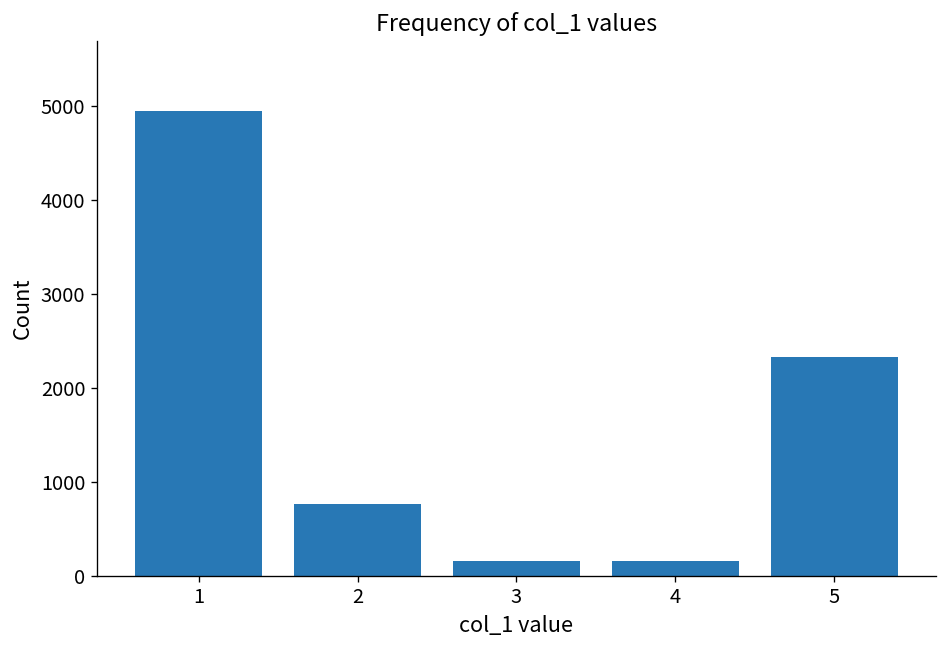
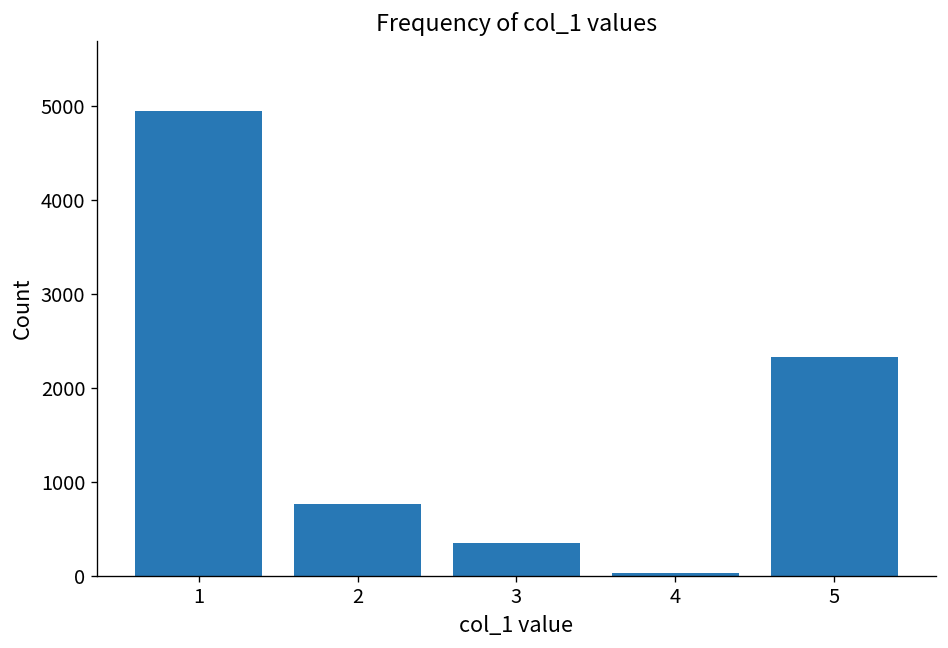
3: 200 -> 300
4: 200 -> 0
